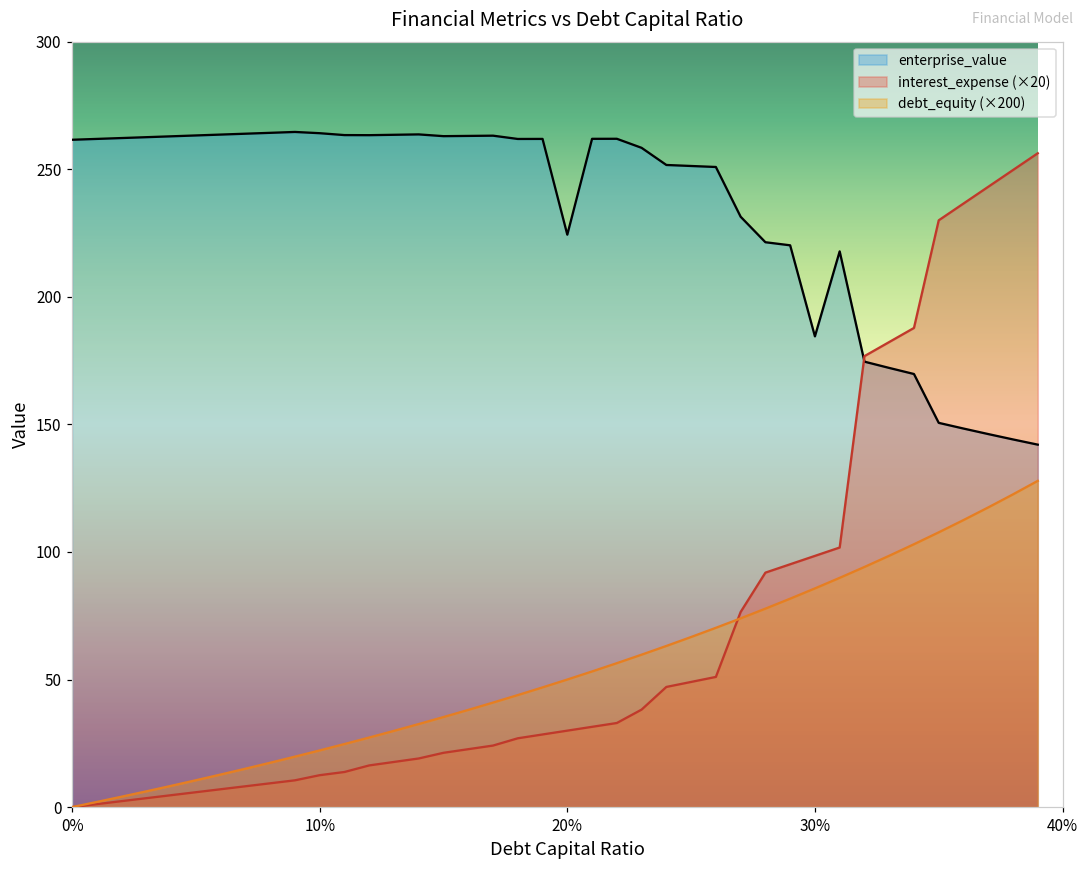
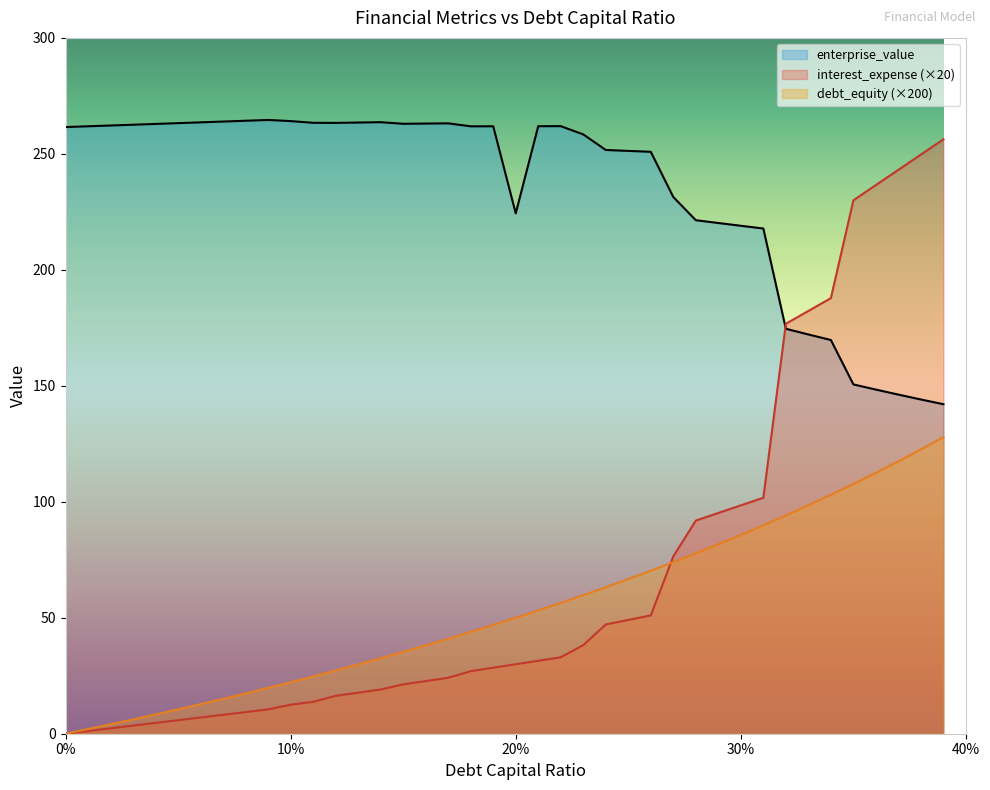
enterprise_value, 30%: 184 -> 219
